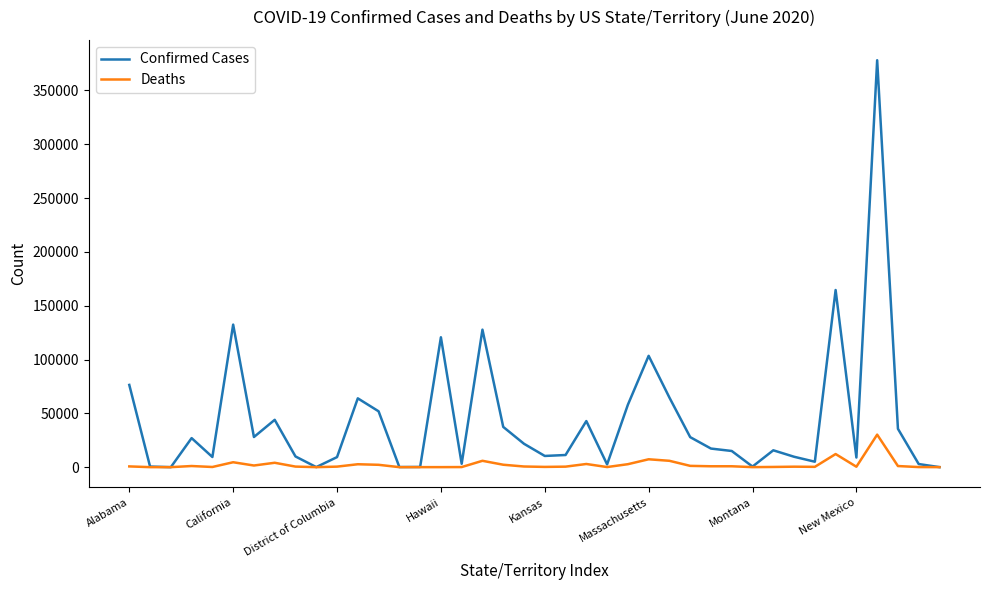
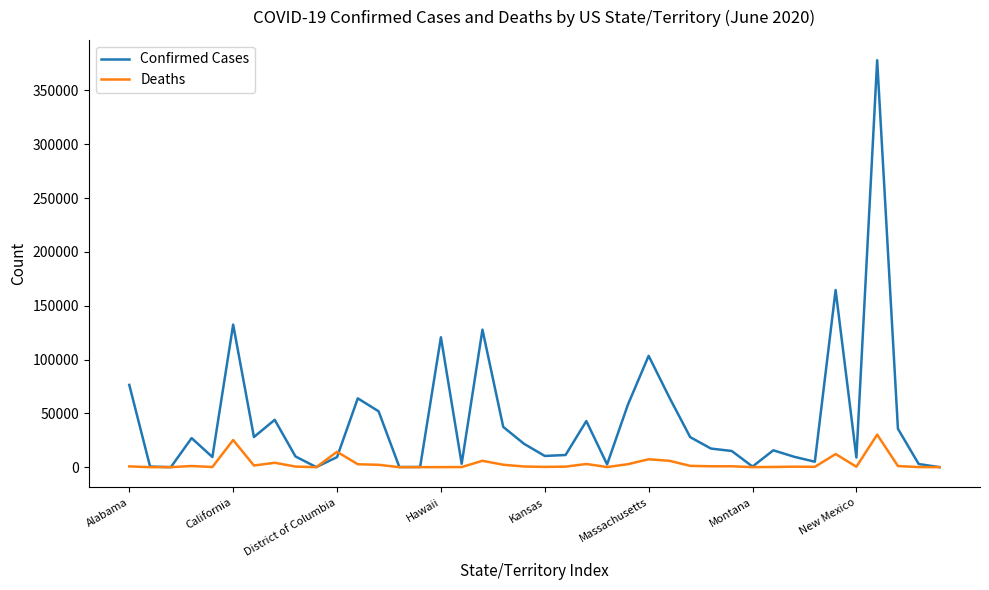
Deaths, California: 5000 -> 25000
Deaths, District of Columbia: 0 -> 14000
